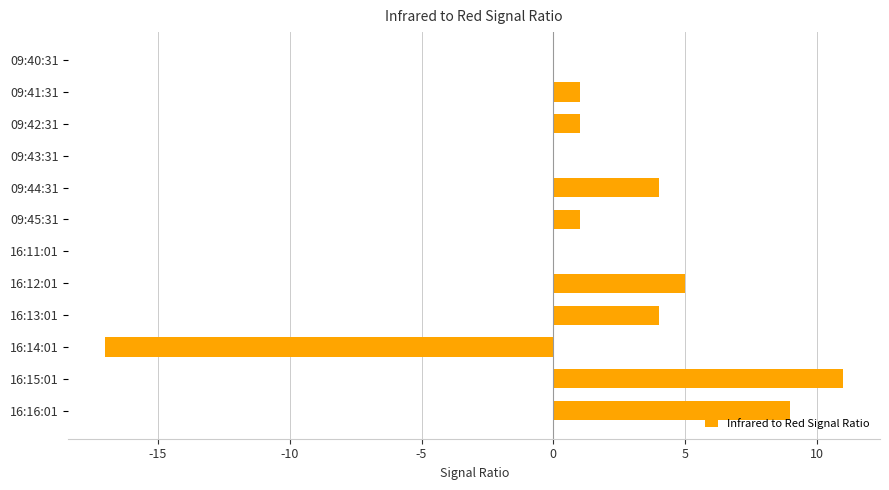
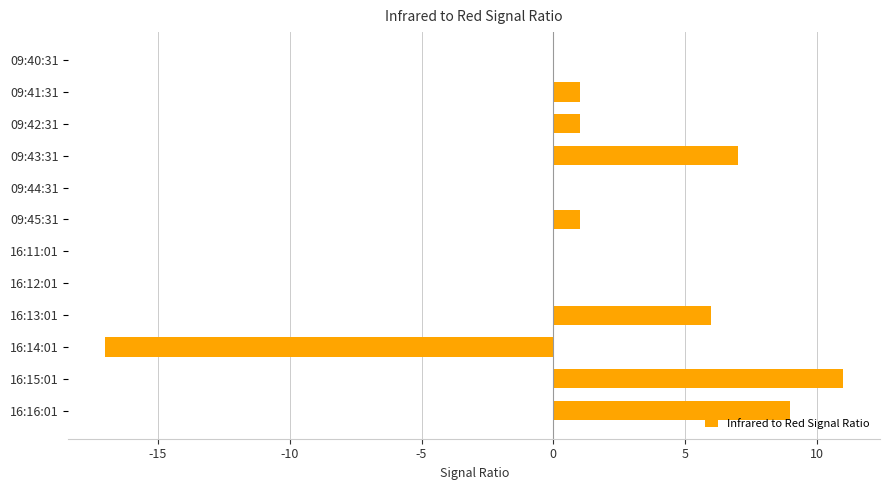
09:43:31: 0 -> 7
09:44:31: 4 -> 0
16:12:01: 5 -> 0
16:13:01: 4 -> 6
